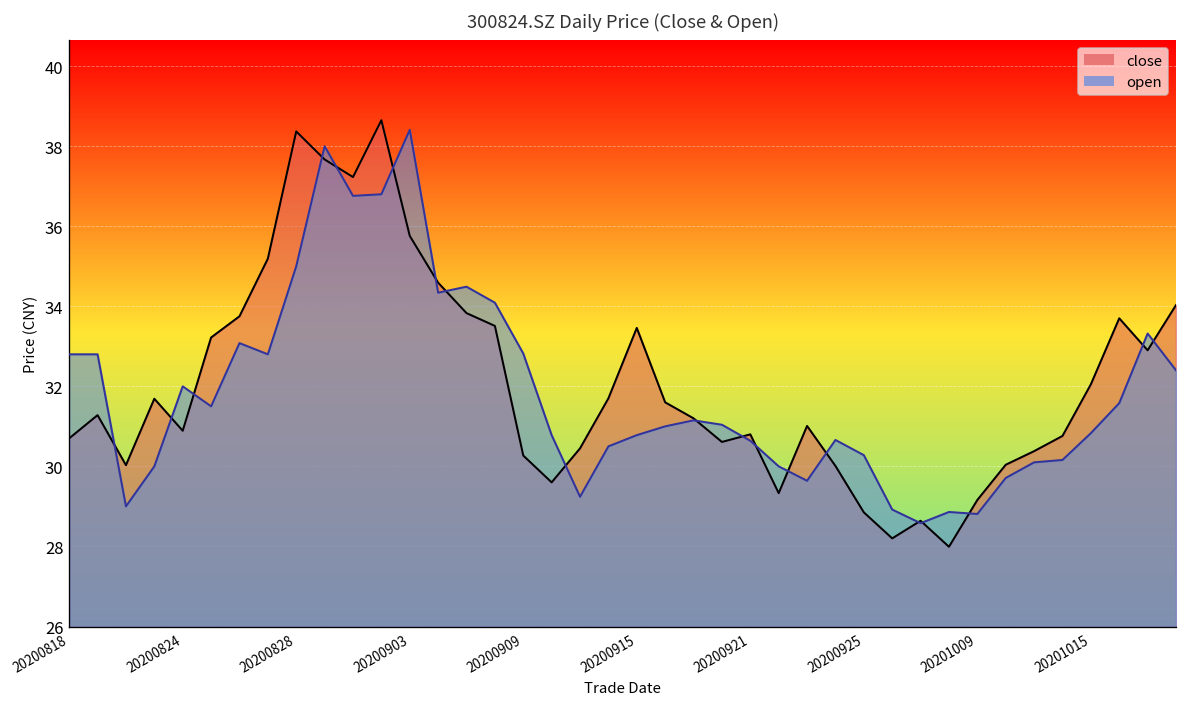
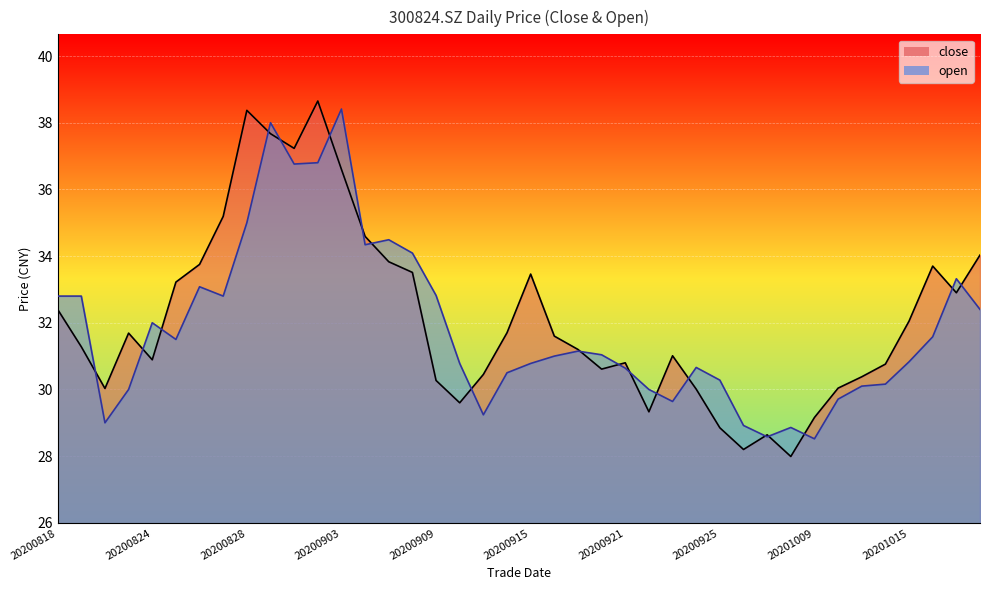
close, 20200818: 30.7 -> 32.4
close, 20200903: 35.8 -> 36.6
open, 20201009: 28.8 -> 28.5
